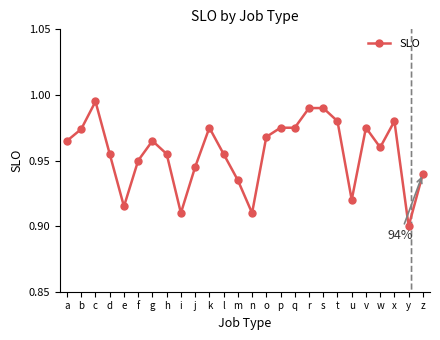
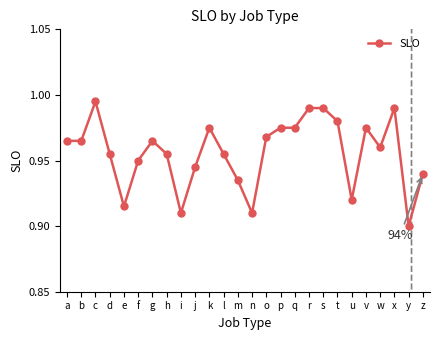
b: 0.974 -> 0.965
x: 0.98 -> 0.99
